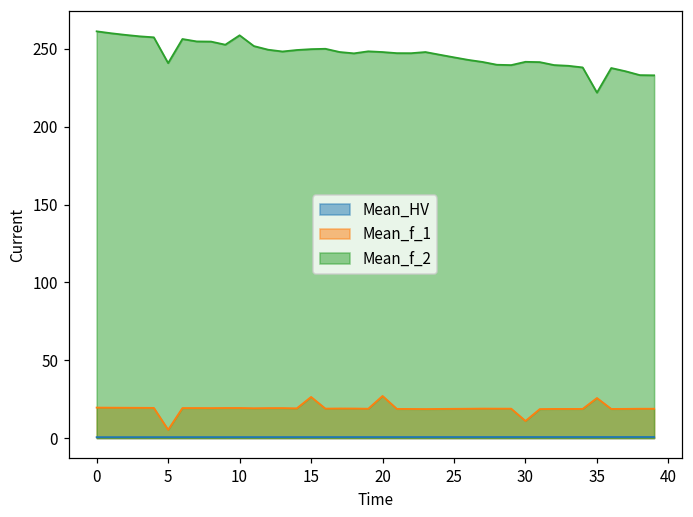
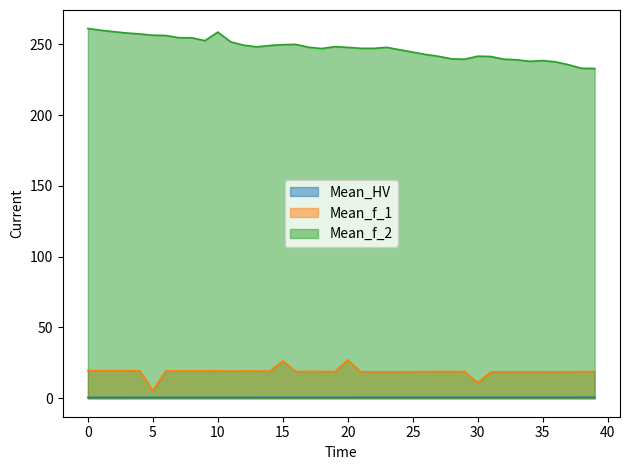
Mean_f_2, 5: 241 -> 257
Mean_f_1, 35: 26 -> 19
Mean_f_2, 35: 222 -> 239
